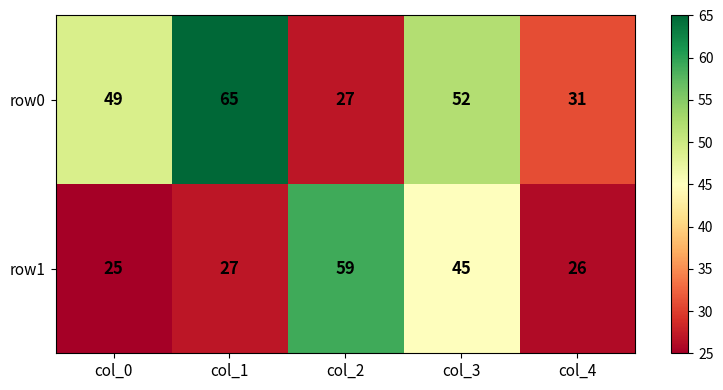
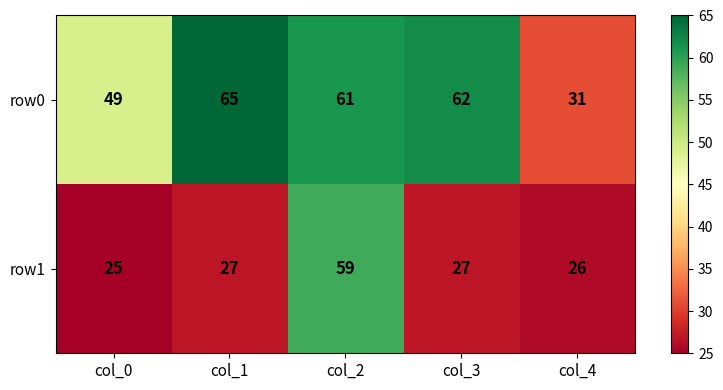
row0, col_2: 27 -> 61
row0, col_3: 52 -> 62
row1, col_3: 45 -> 27
